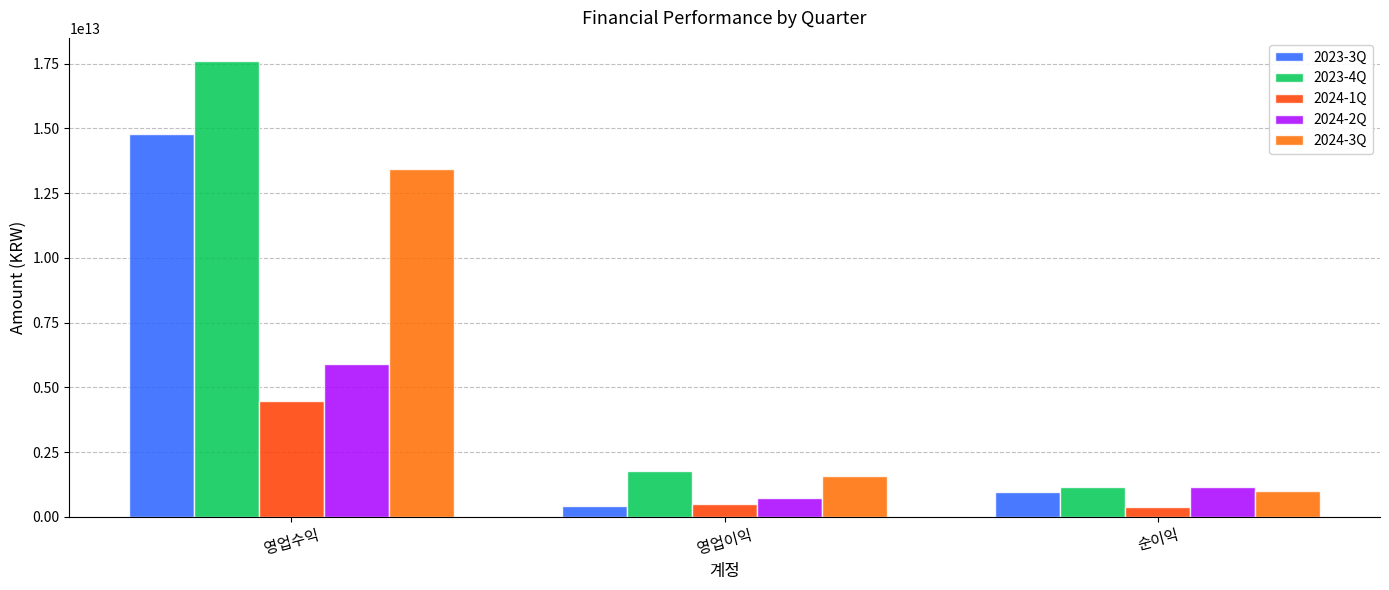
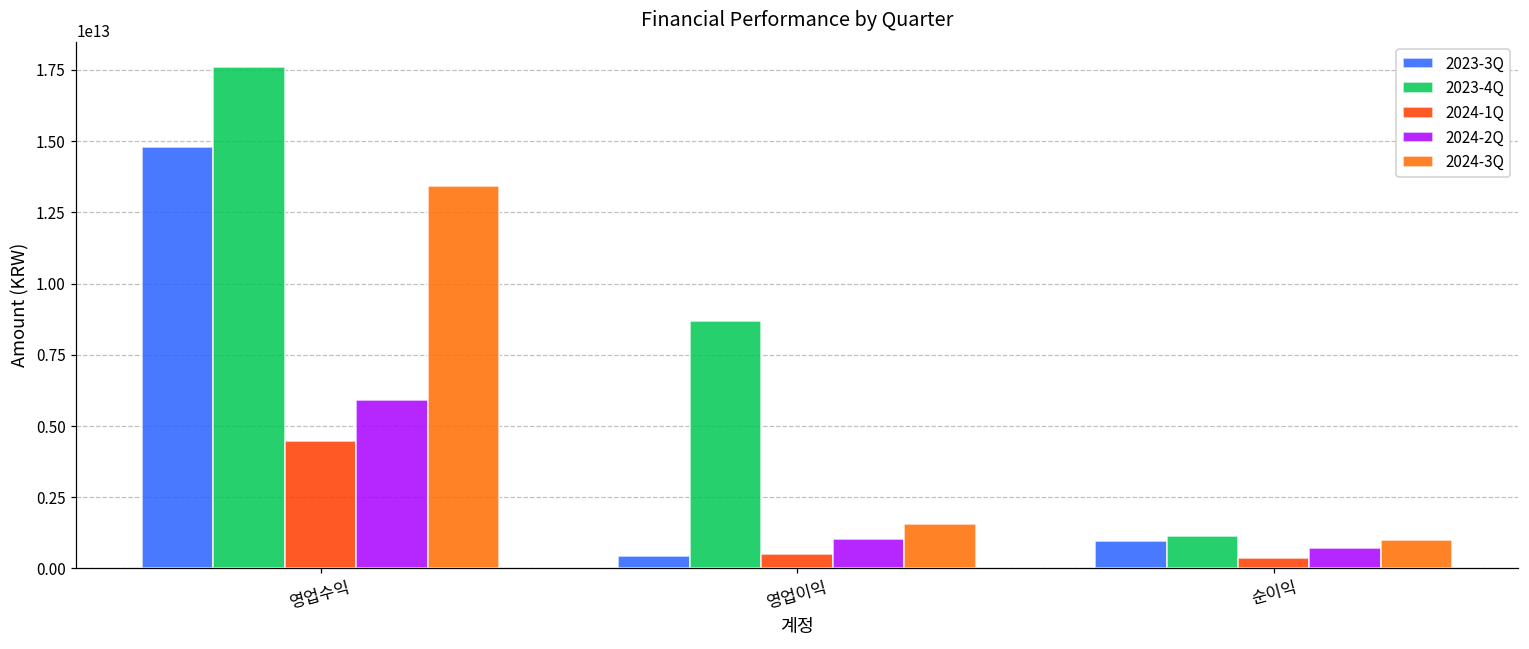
2023-4Q, 영업이익: 1800000000000 -> 8700000000000
2024-2Q, 영업이익: 700000000000 -> 1000000000000
2024-2Q, 순이익: 1100000000000 -> 700000000000
